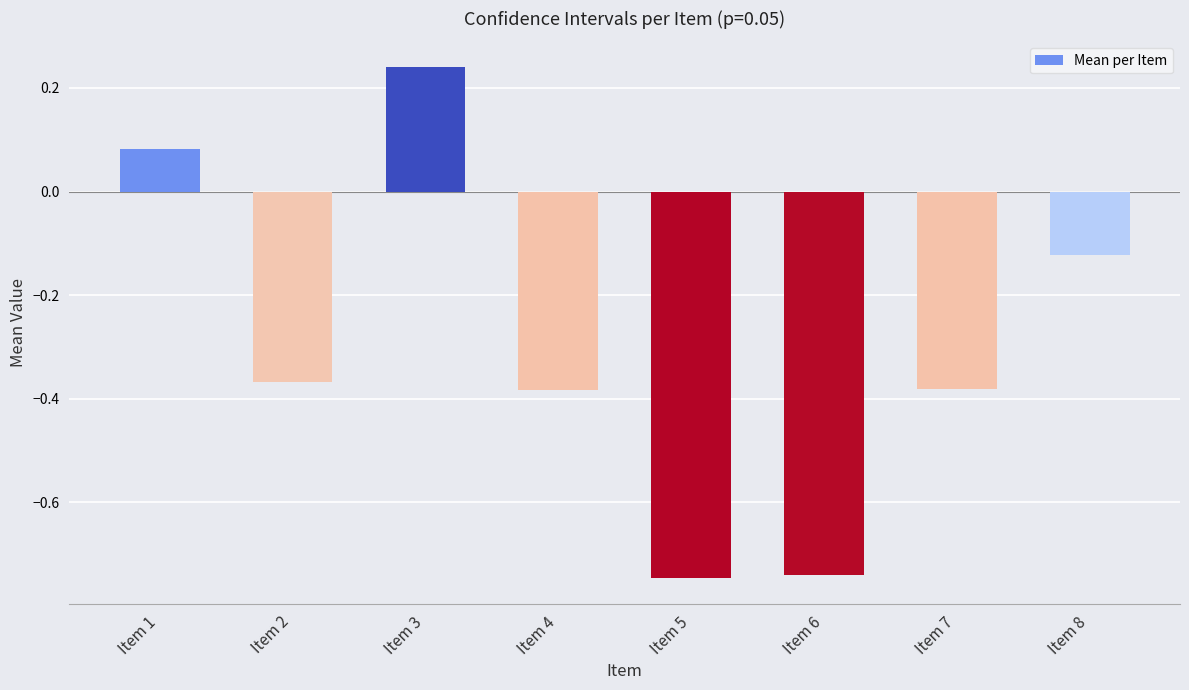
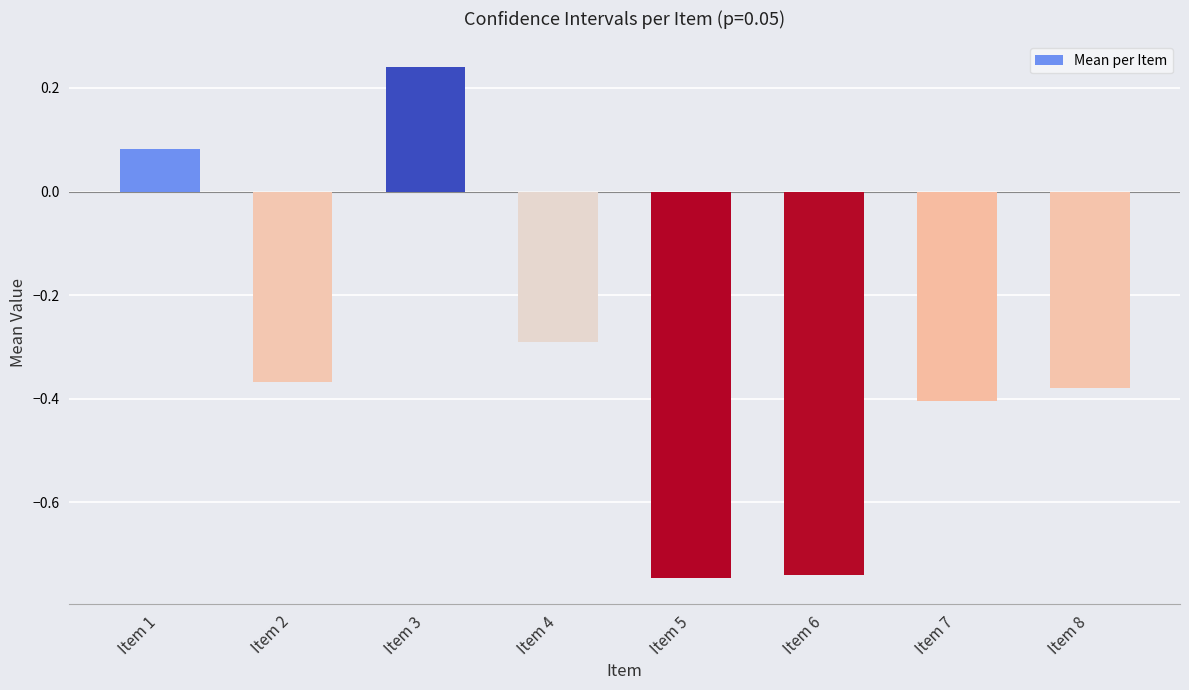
Item 4: -0.38 -> -0.29
Item 7: -0.38 -> -0.41
Item 8: -0.12 -> -0.38
